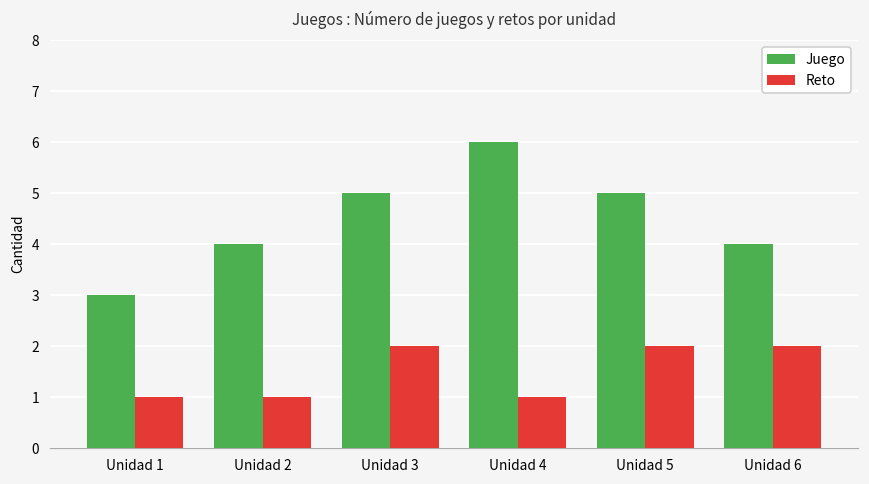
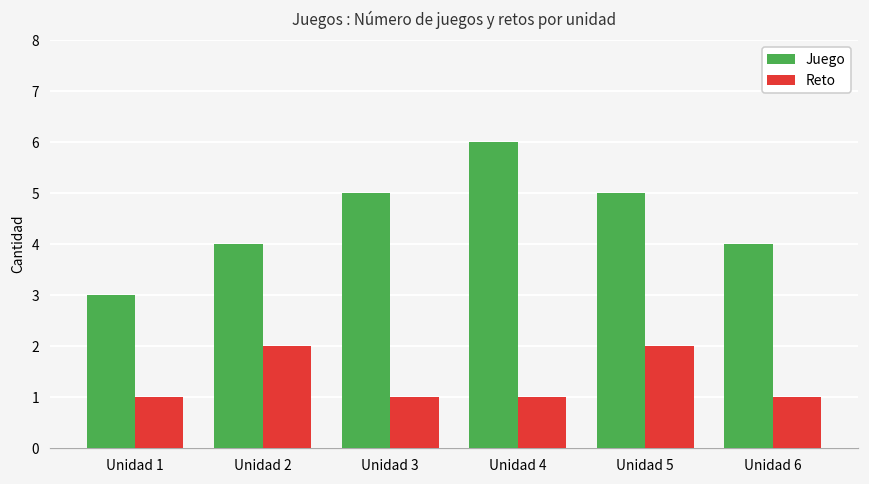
Reto, Unidad 2: 1 -> 2
Reto, Unidad 3: 2 -> 1
Reto, Unidad 6: 2 -> 1
